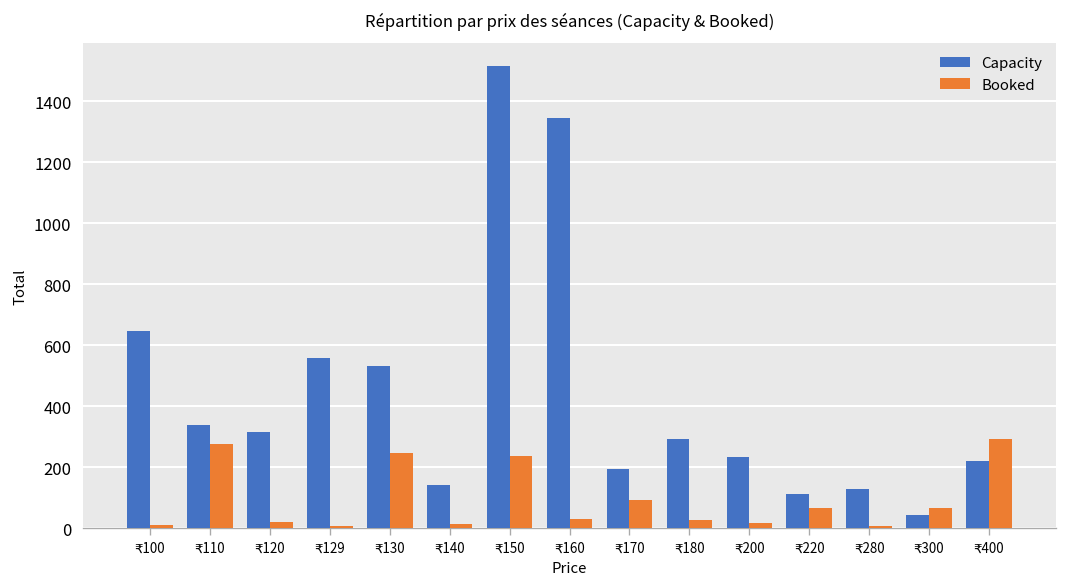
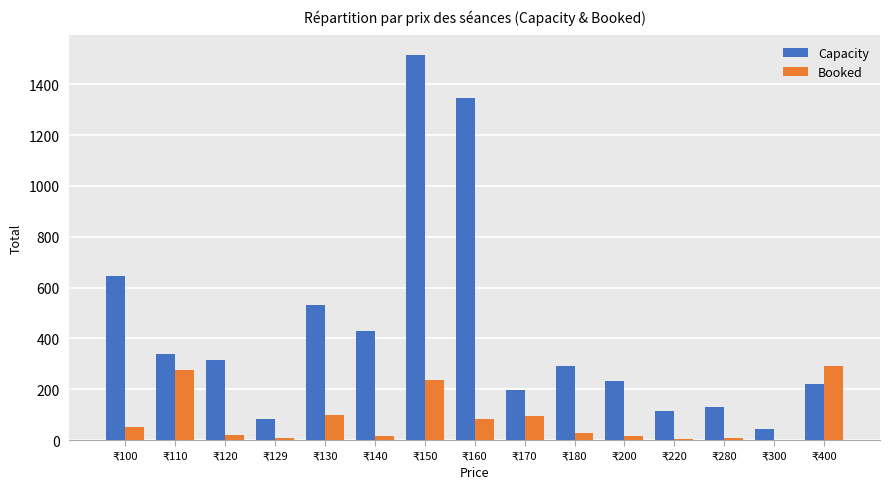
Booked, ₹100: 10 -> 50
Capacity, ₹129: 560 -> 80
Booked, ₹130: 250 -> 100
Capacity, ₹140: 140 -> 430
Booked, ₹160: 30 -> 80
Booked, ₹220: 70 -> 0
Booked, ₹300: 70 -> 0
